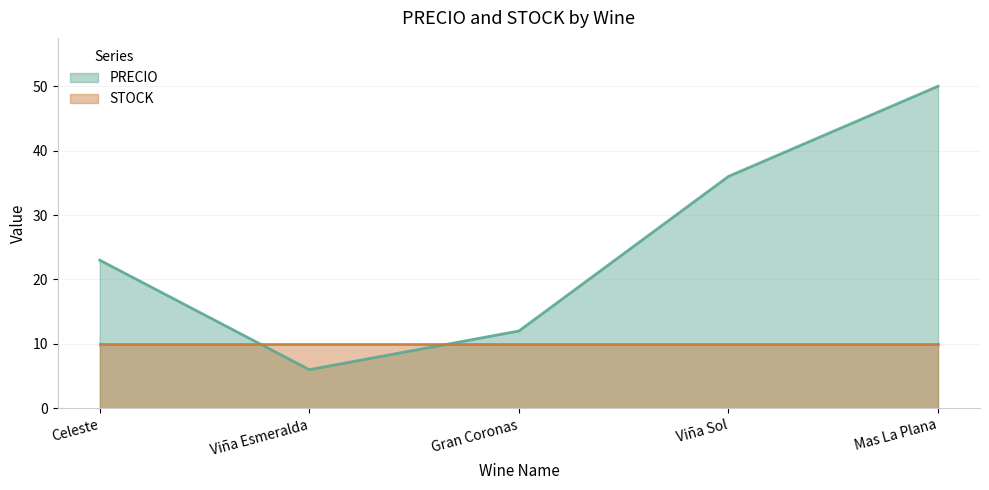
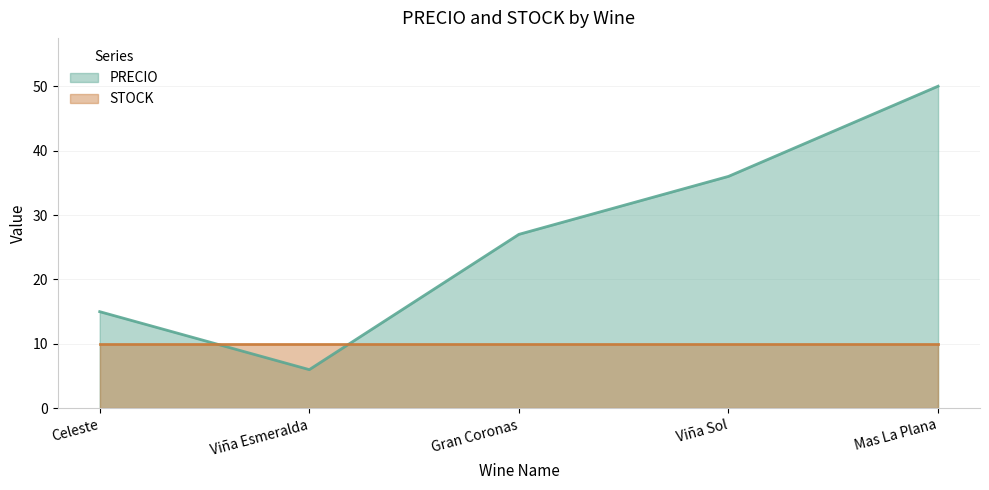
PRECIO, Celeste: 23 -> 15
PRECIO, Gran Coronas: 12 -> 27
